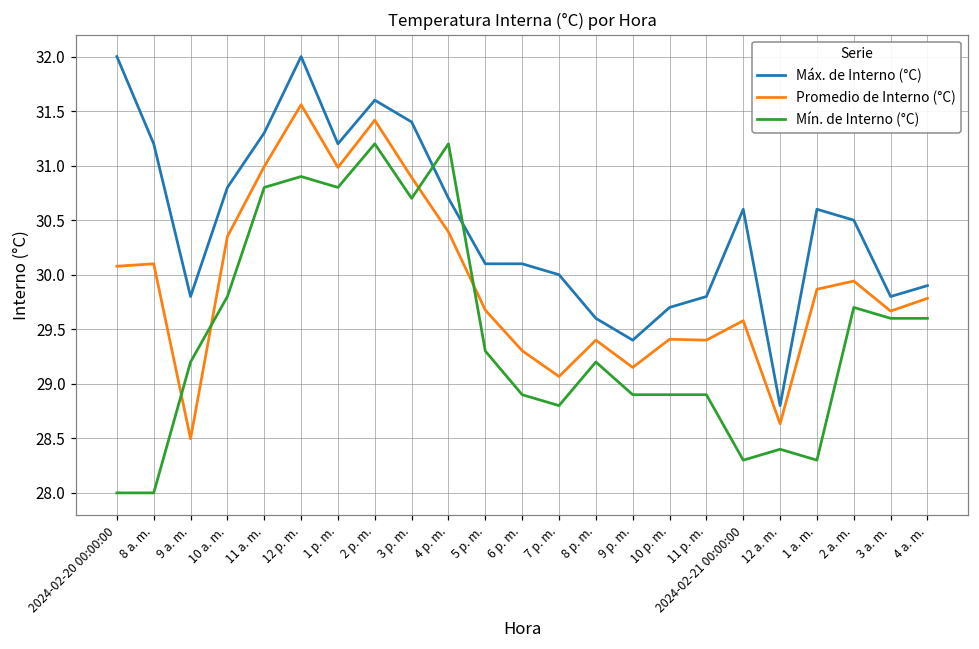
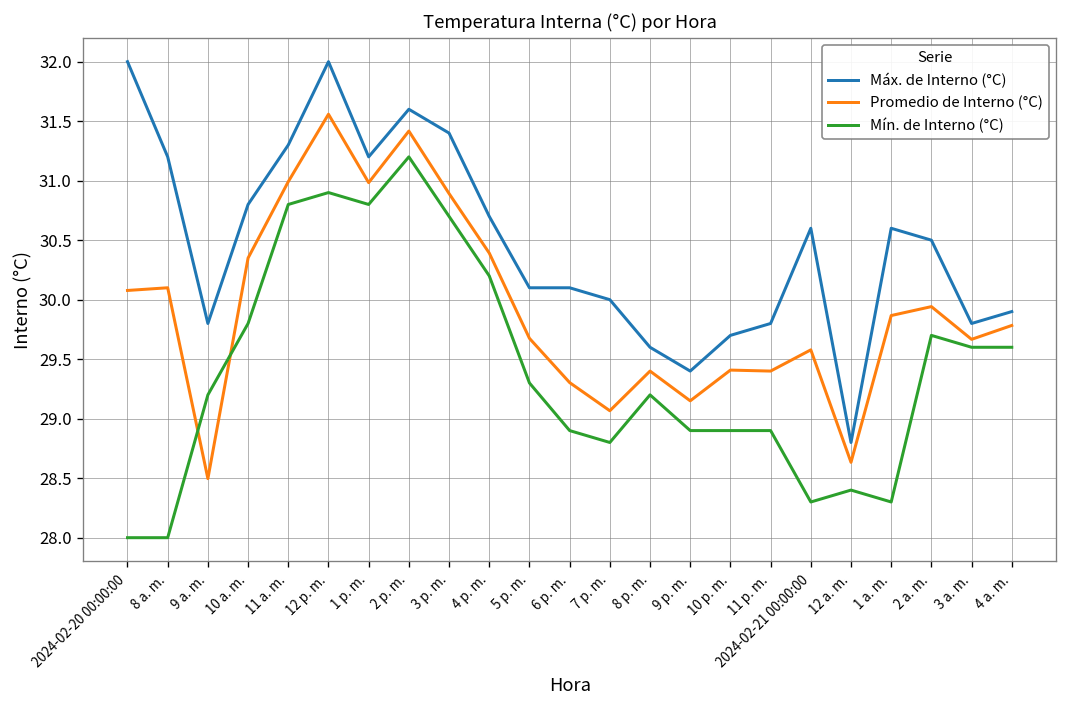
Mín. de Interno (°C), 4 p. m.: 31.2 -> 30.2
